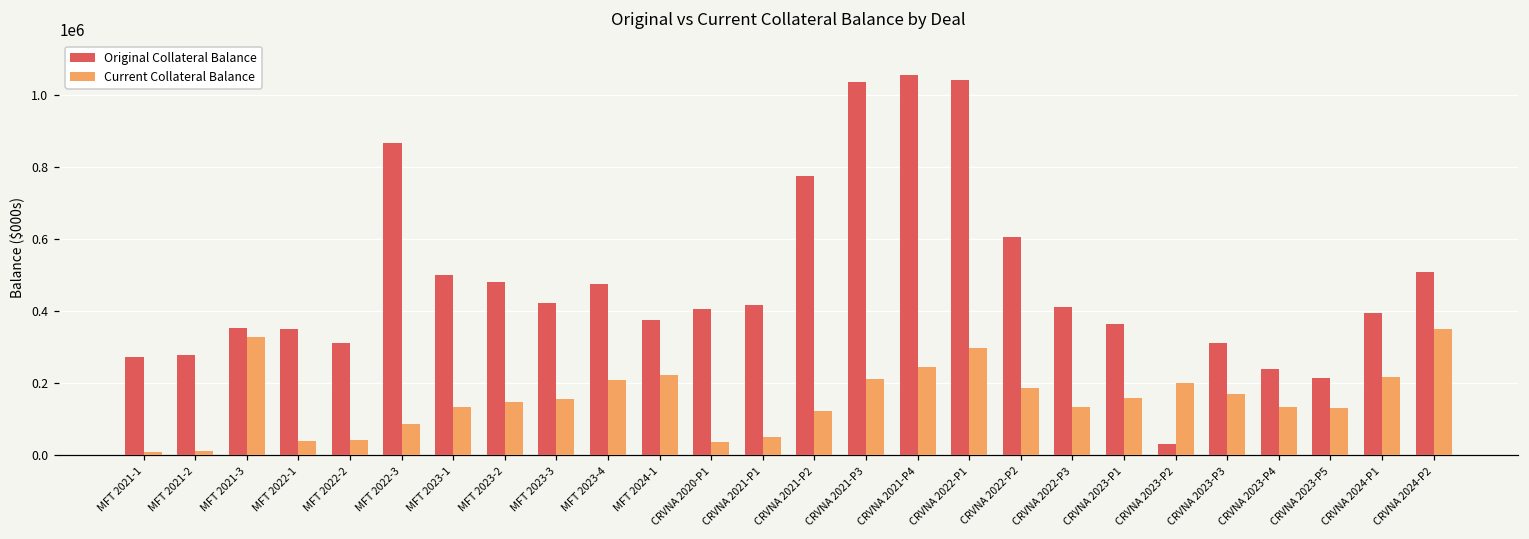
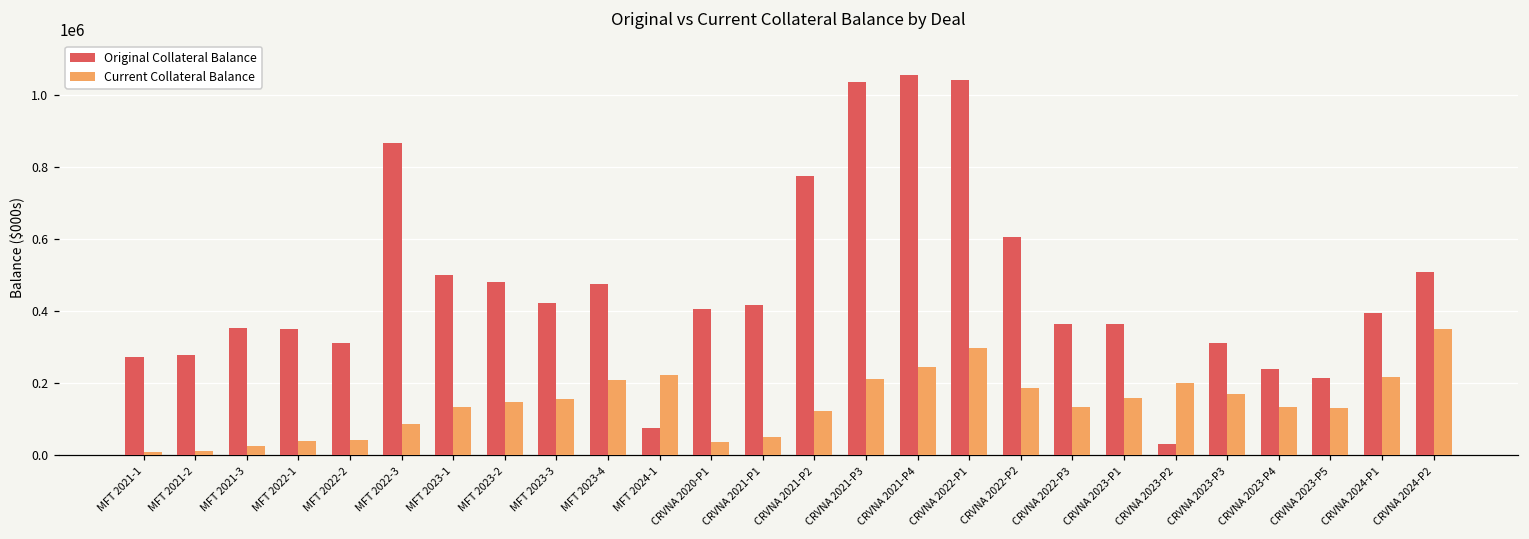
Current Collateral Balance, MFT 2021-3: 330000 -> 30000
Original Collateral Balance, MFT 2024-1: 370000 -> 70000
Original Collateral Balance, CRVNA 2022-P3: 410000 -> 360000
